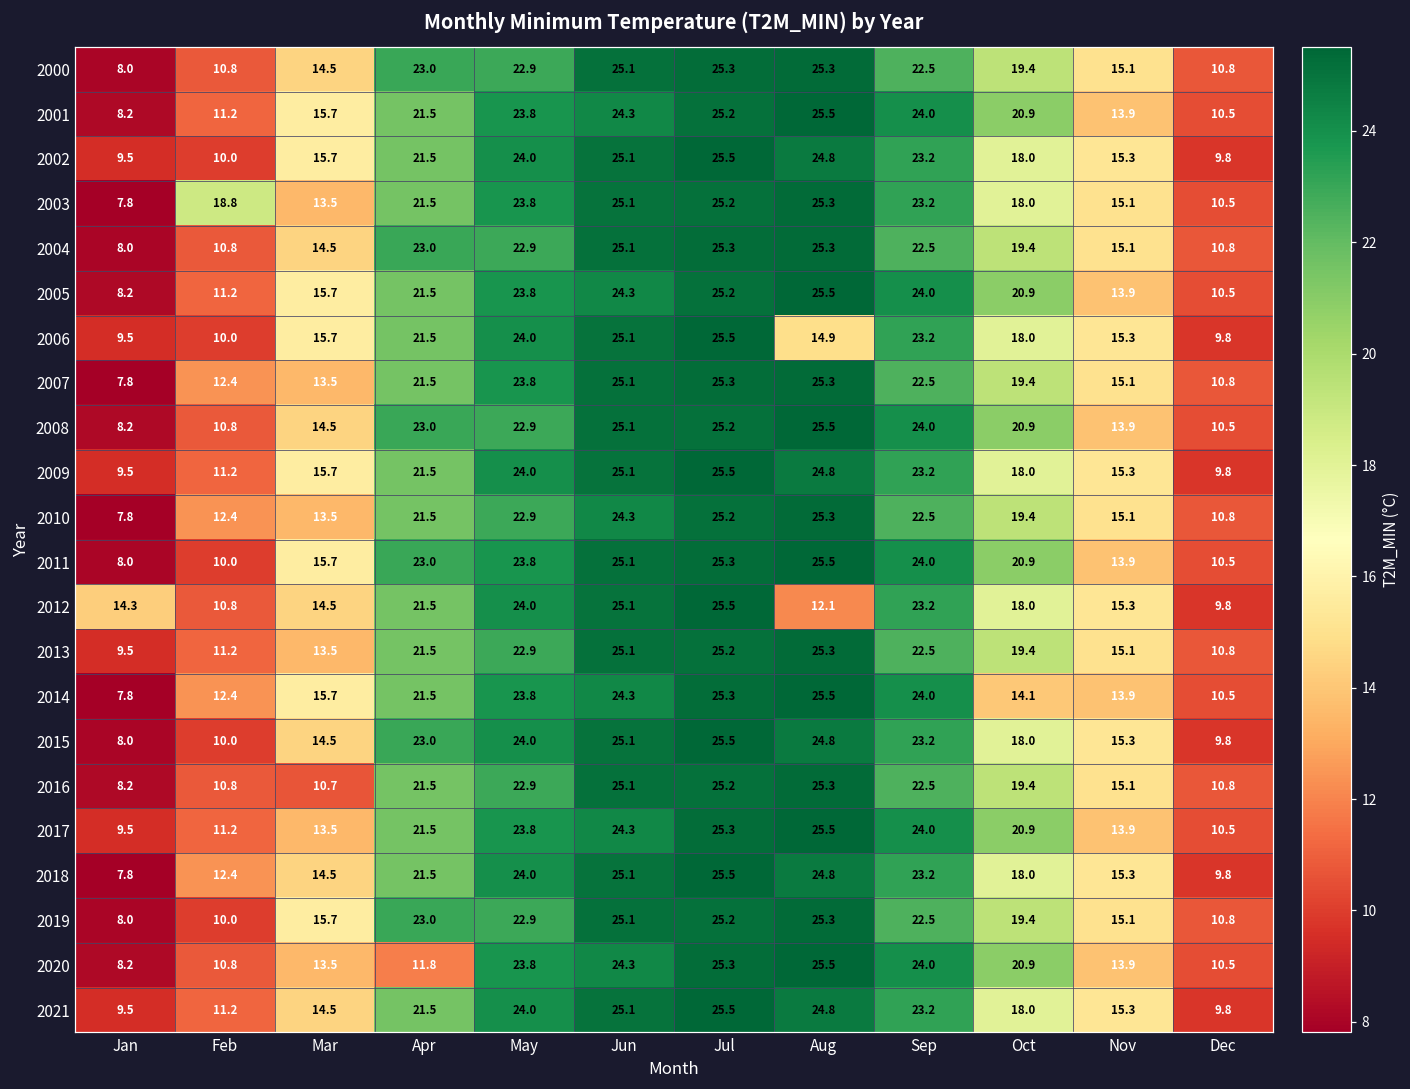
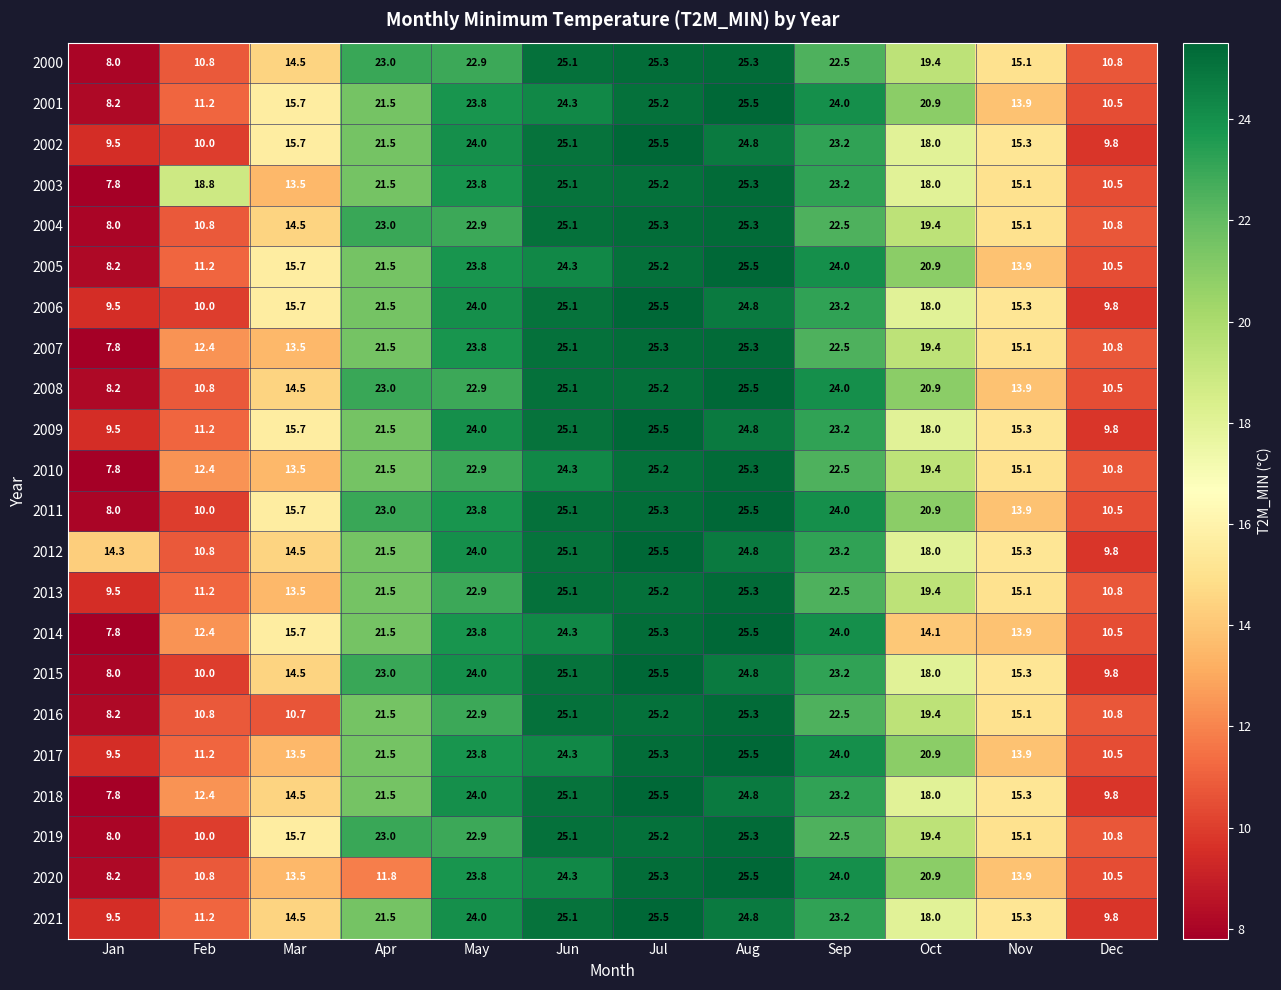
2006, Aug: 14.9 -> 24.8
2012, Aug: 12.1 -> 24.8
